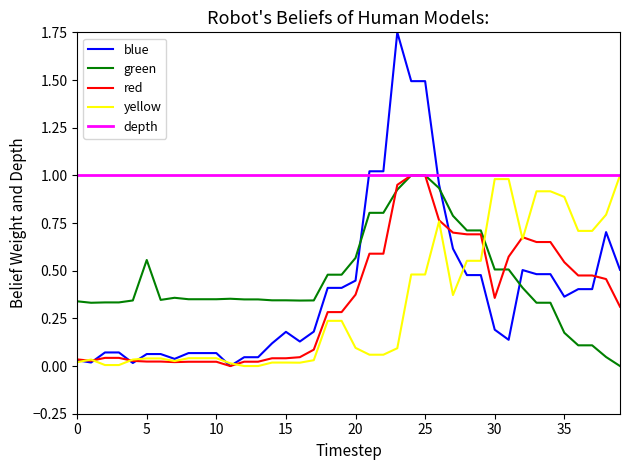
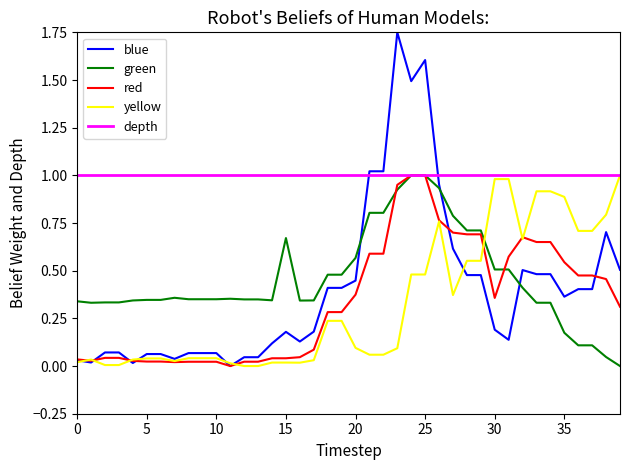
green, 5: 0.56 -> 0.35
green, 15: 0.34 -> 0.67
blue, 25: 1.49 -> 1.60
